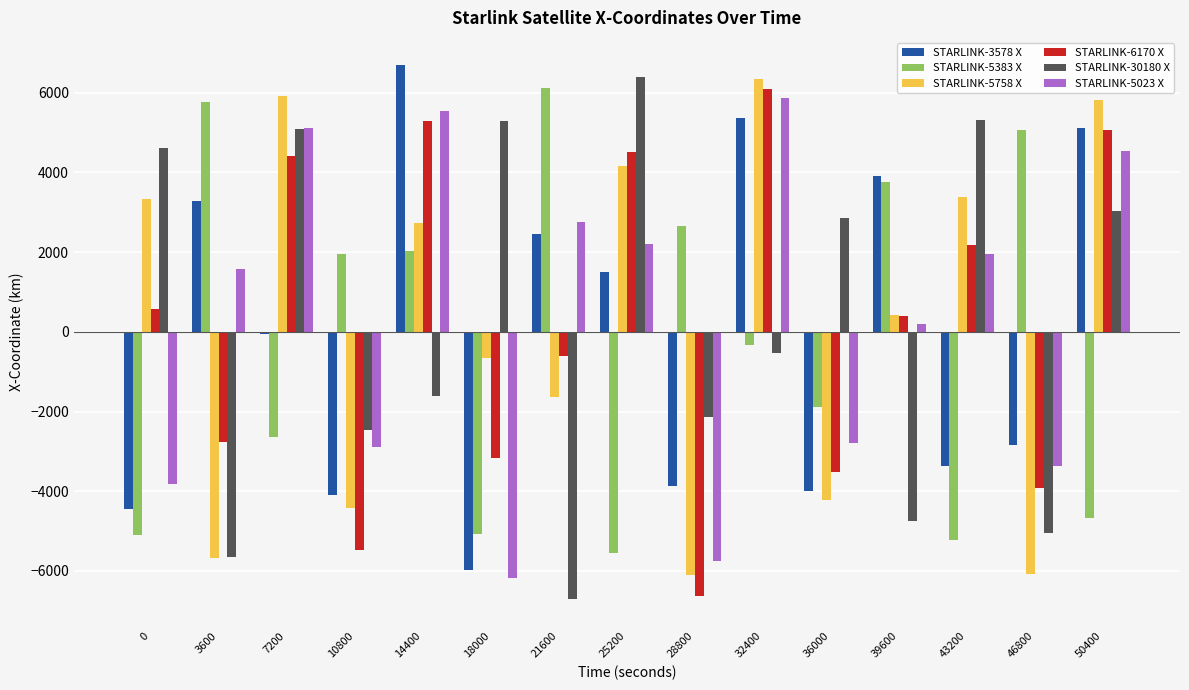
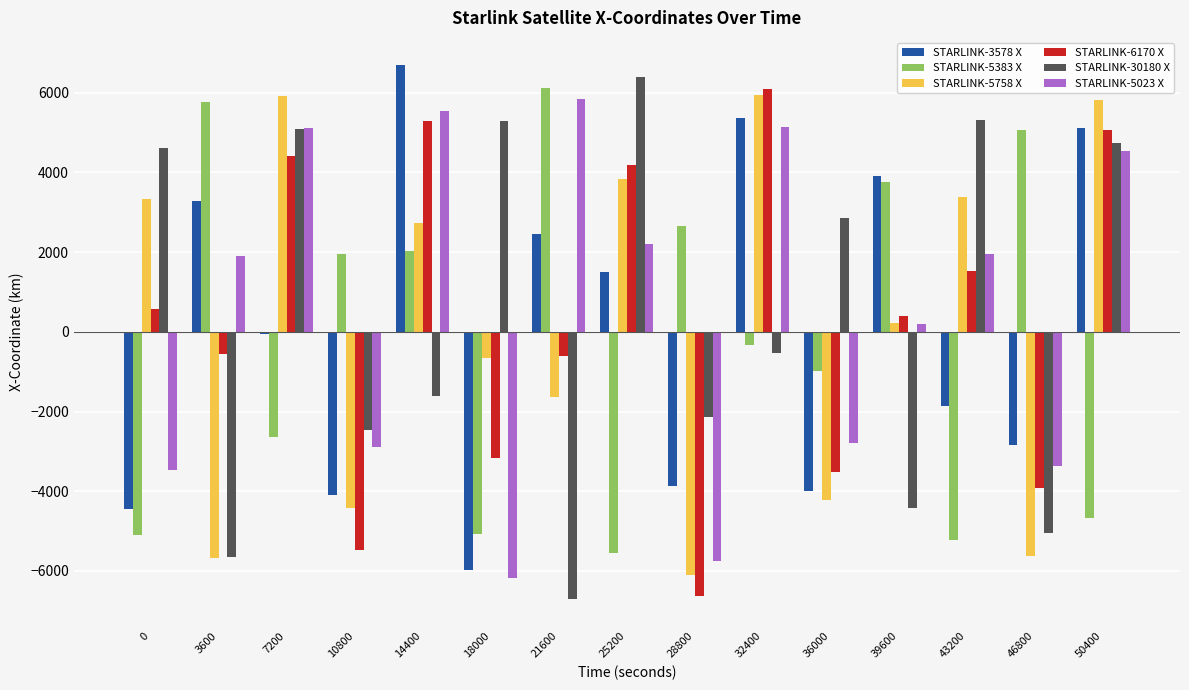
STARLINK-5023 X, 0: -3800 -> -3500
STARLINK-6170 X, 3600: -2800 -> -500
STARLINK-5023 X, 3600: 1600 -> 1900
STARLINK-5023 X, 21600: 2700 -> 5800
STARLINK-5758 X, 25200: 4200 -> 3800
STARLINK-6170 X, 25200: 4500 -> 4200
STARLINK-5758 X, 32400: 6300 -> 5900
STARLINK-5023 X, 32400: 5900 -> 5100
STARLINK-5383 X, 36000: -1900 -> -1000
STARLINK-5758 X, 39600: 400 -> 200
STARLINK-30180 X, 39600: -4800 -> -4400
STARLINK-3578 X, 43200: -3400 -> -1900
STARLINK-6170 X, 43200: 2200 -> 1500
STARLINK-5758 X, 46800: -6100 -> -5600
STARLINK-30180 X, 50400: 3000 -> 4700
